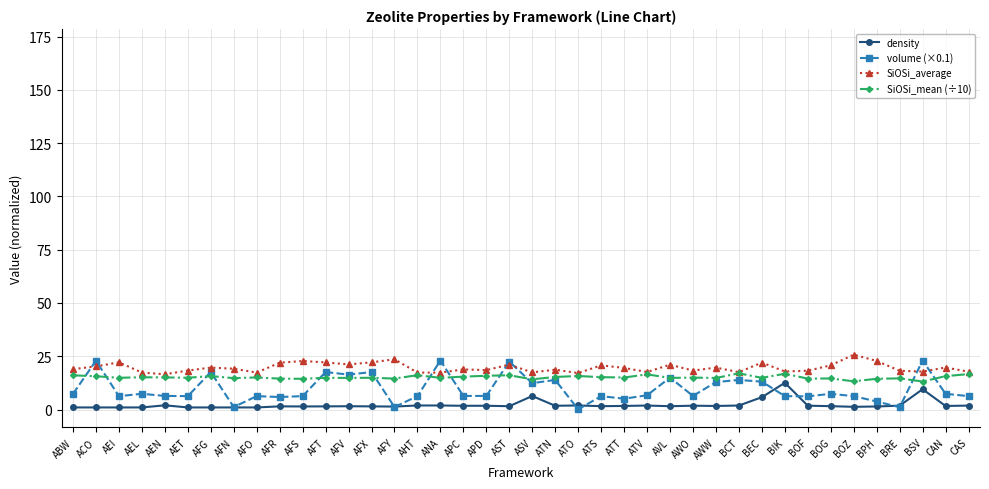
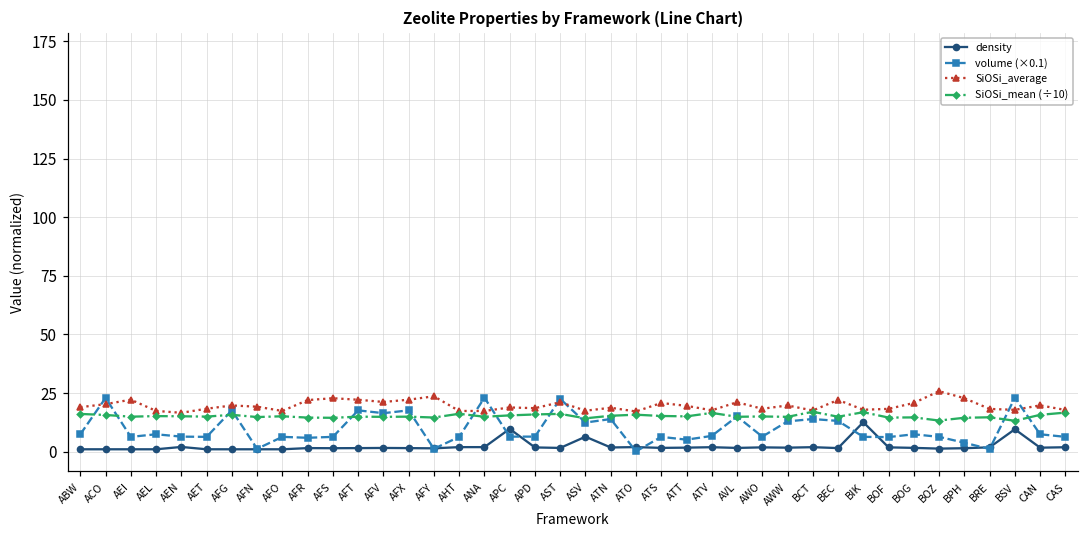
density, APC: 2 -> 10
density, BEC: 6 -> 2
